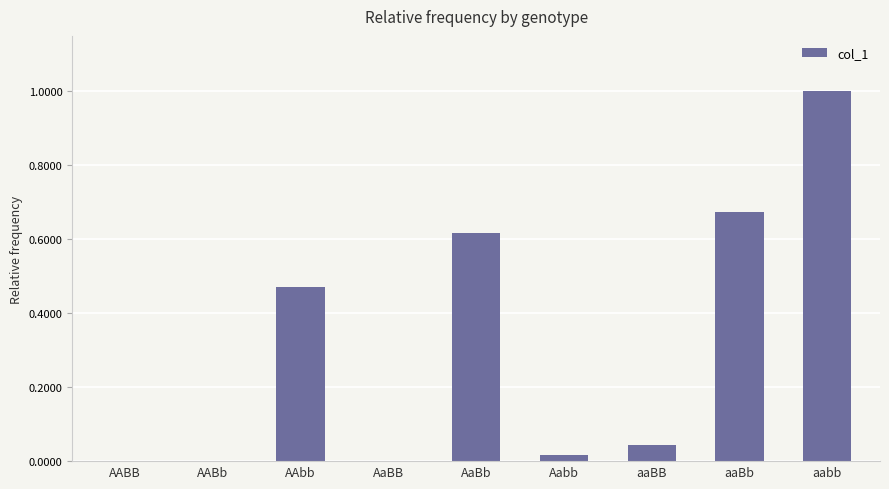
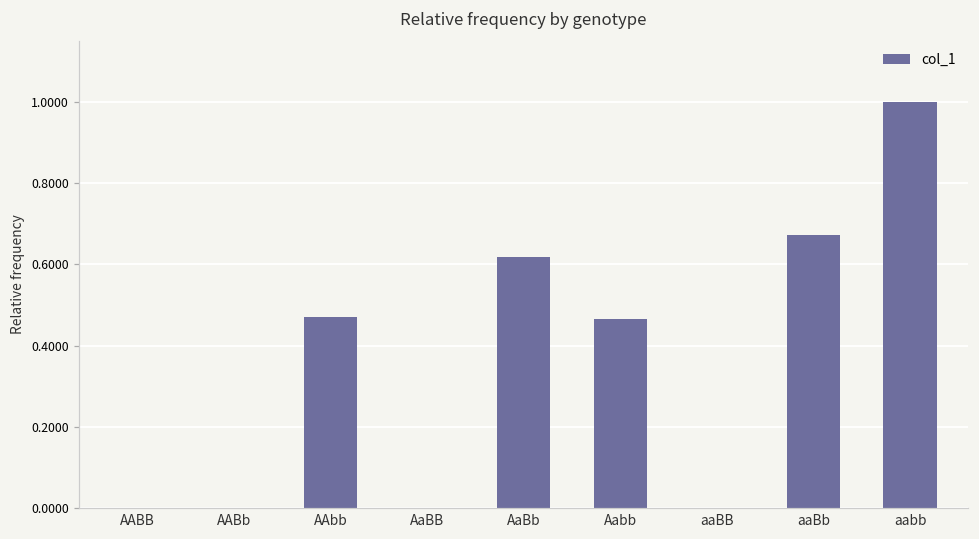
Aabb: 0.02 -> 0.47
aaBB: 0.04 -> 0.00
